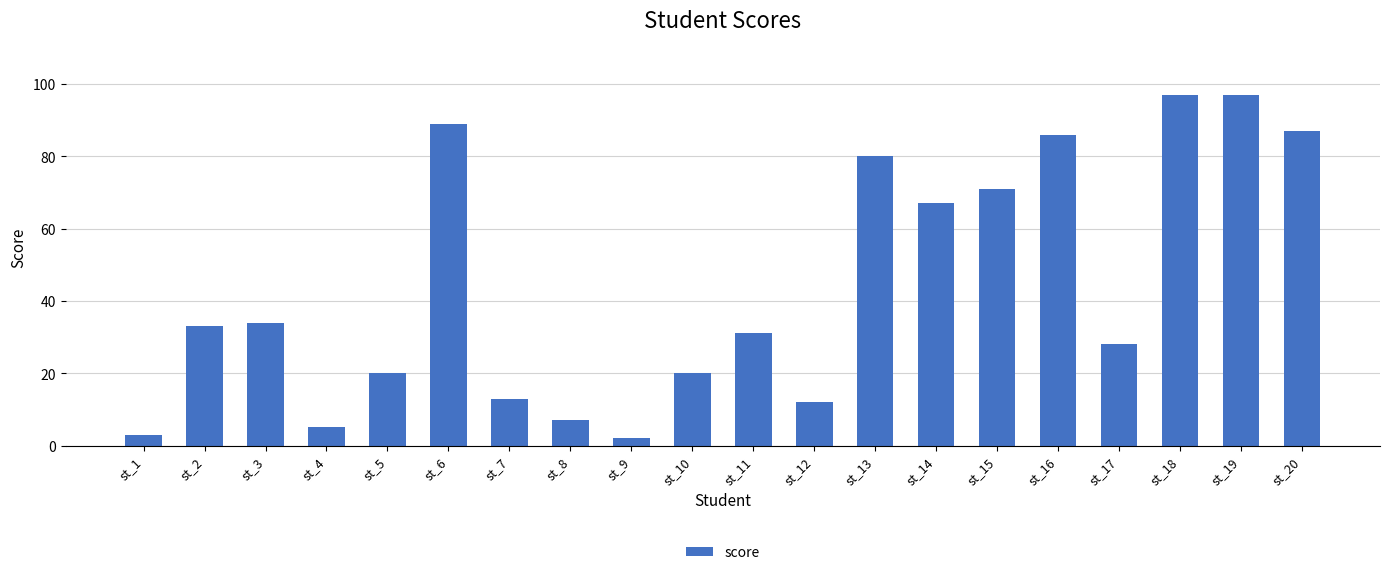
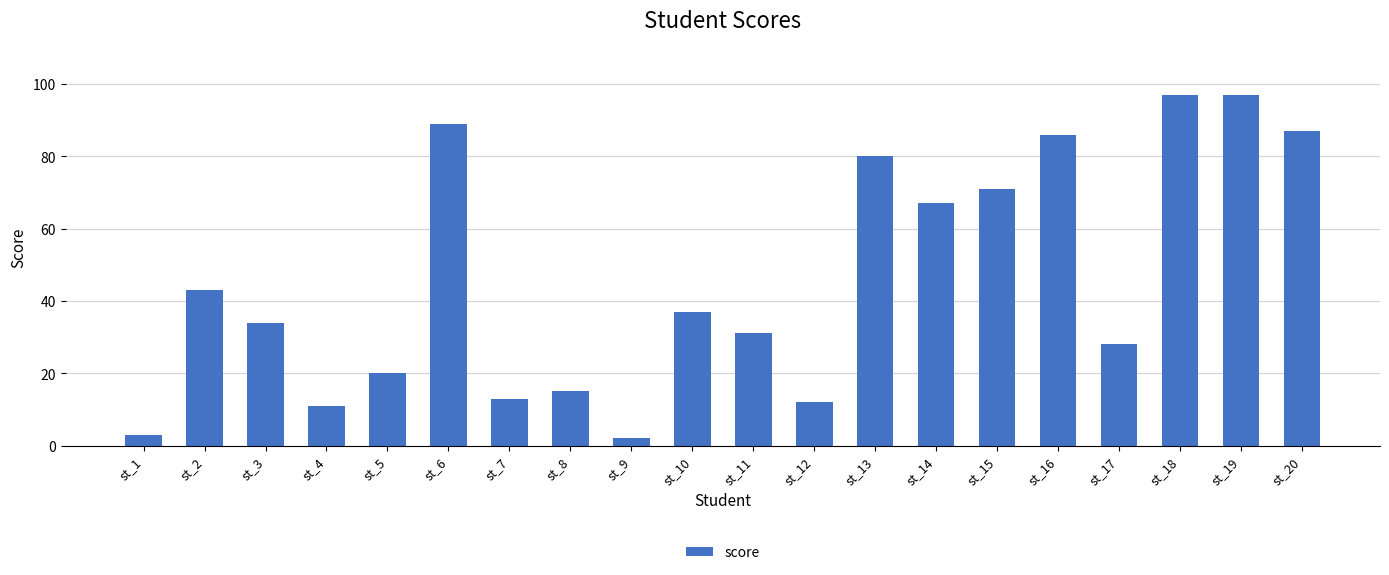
st_2: 33 -> 43
st_4: 5 -> 11
st_8: 7 -> 15
st_10: 20 -> 37
